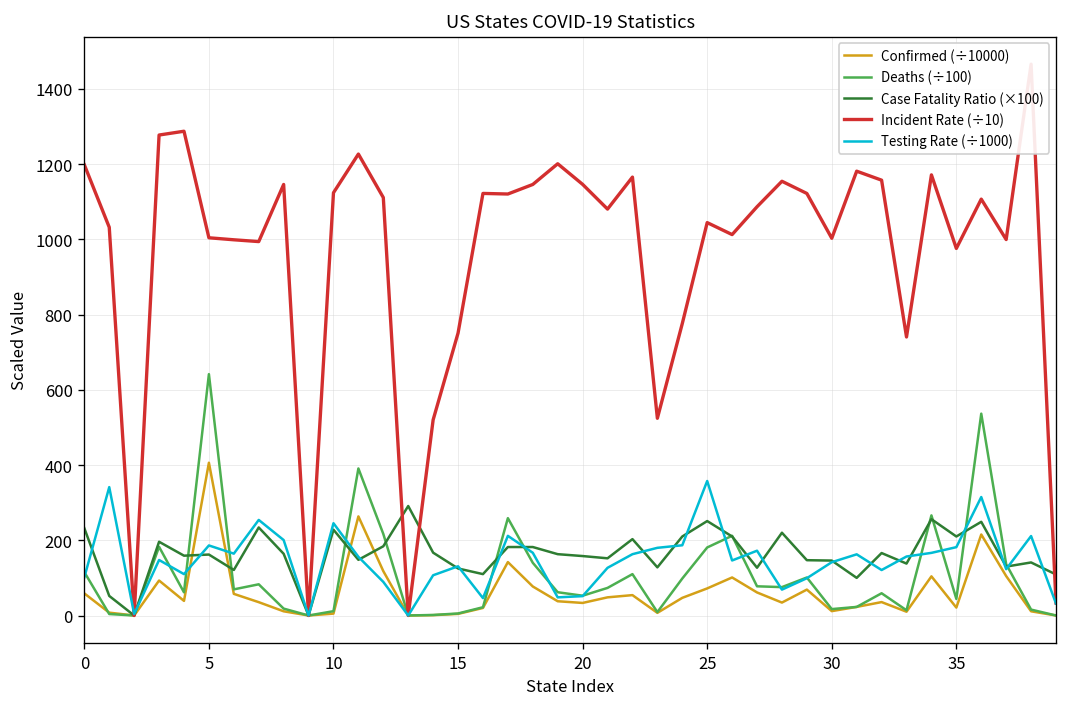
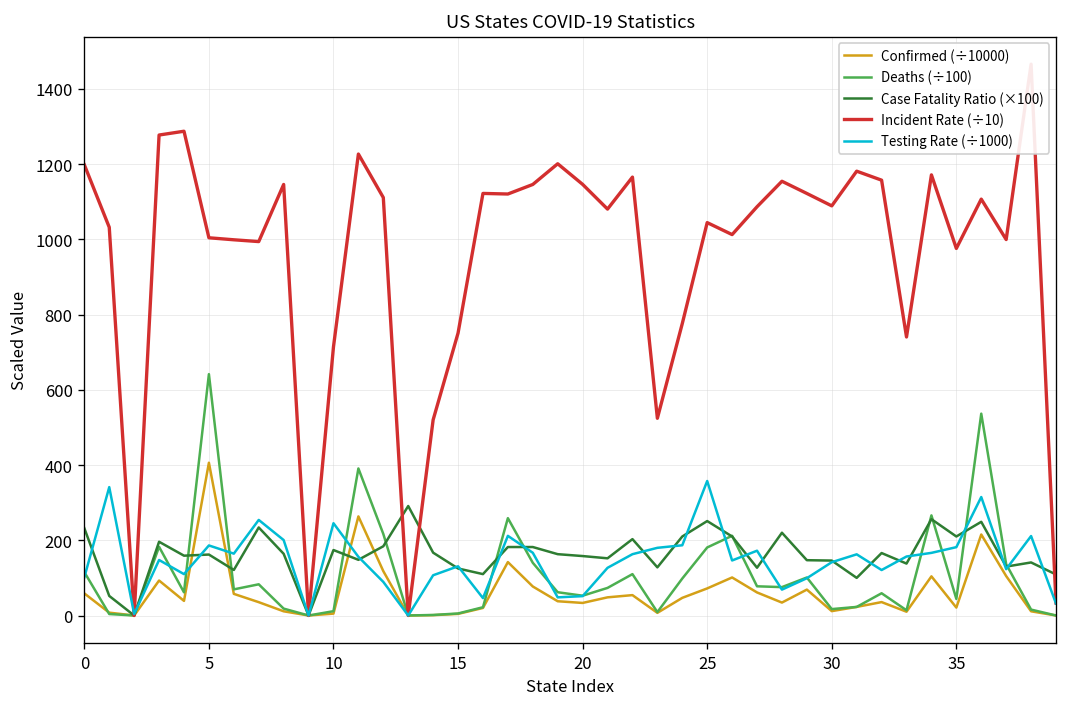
Case Fatality Ratio (×100), 10: 230 -> 170
Incident Rate (÷10), 10: 1120 -> 710
Incident Rate (÷10), 30: 1000 -> 1090
